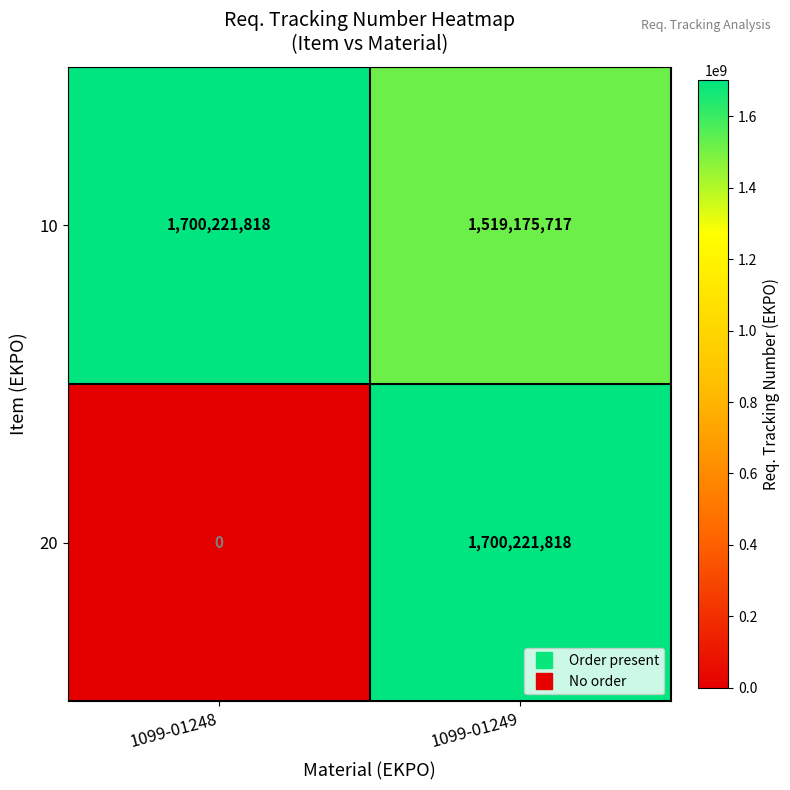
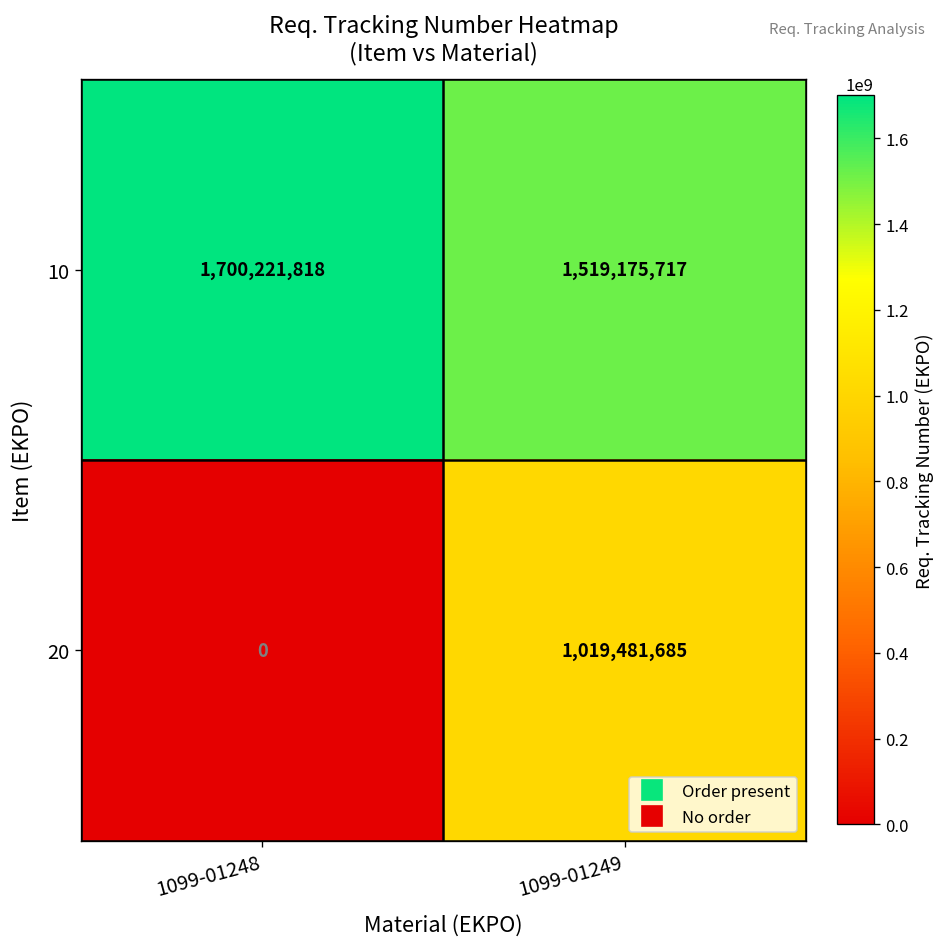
20, 1099-01249: 1,700,221,818 -> 1,019,481,685
